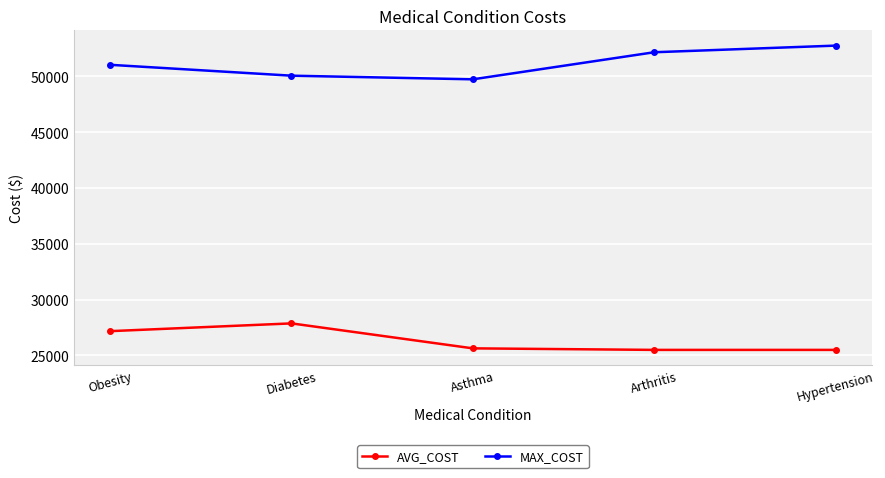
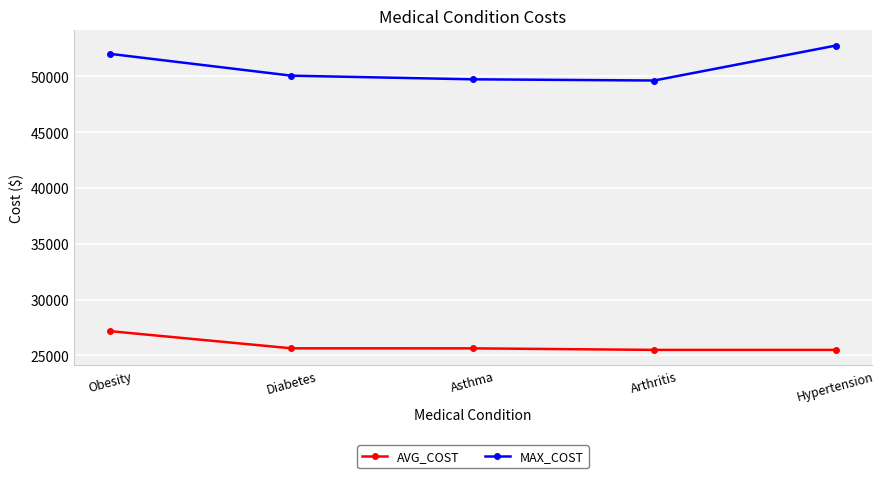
MAX_COST, Obesity: 51000 -> 52000
AVG_COST, Diabetes: 27900 -> 25600
MAX_COST, Arthritis: 52200 -> 49600
